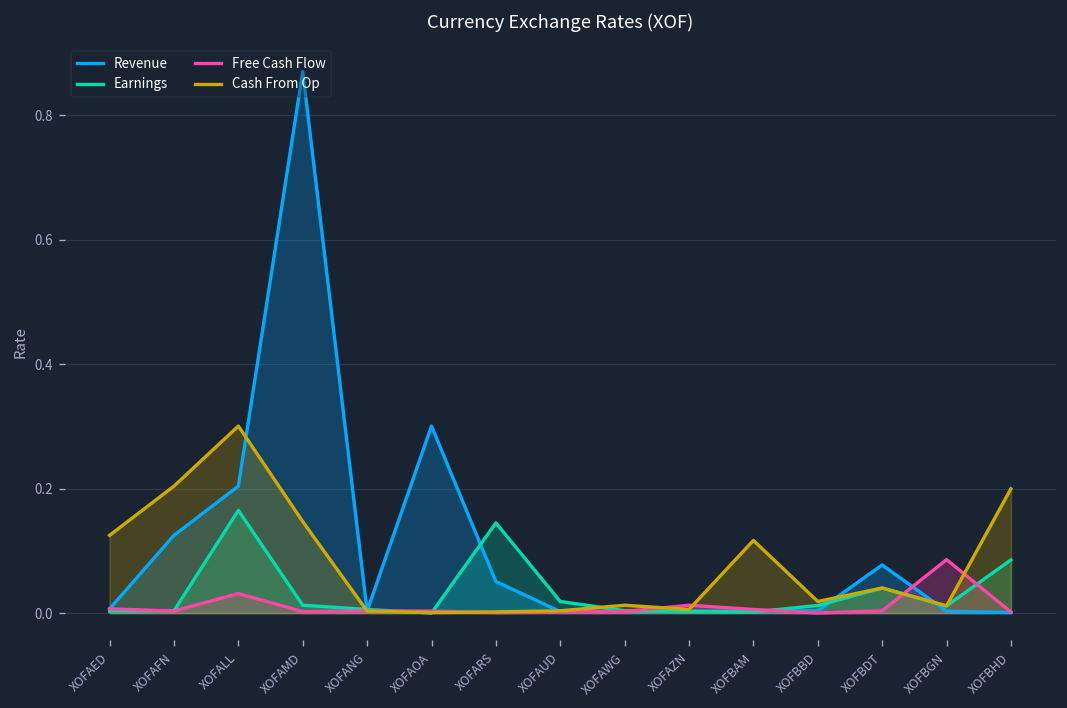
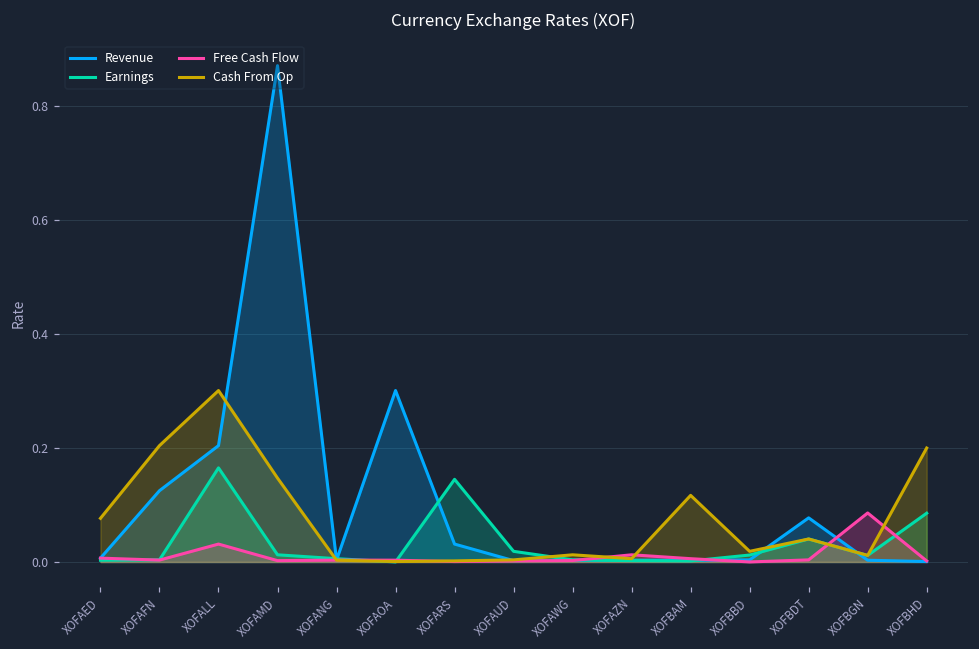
Cash From Op, XOFAED: 0.12 -> 0.08
Revenue, XOFARS: 0.05 -> 0.03
